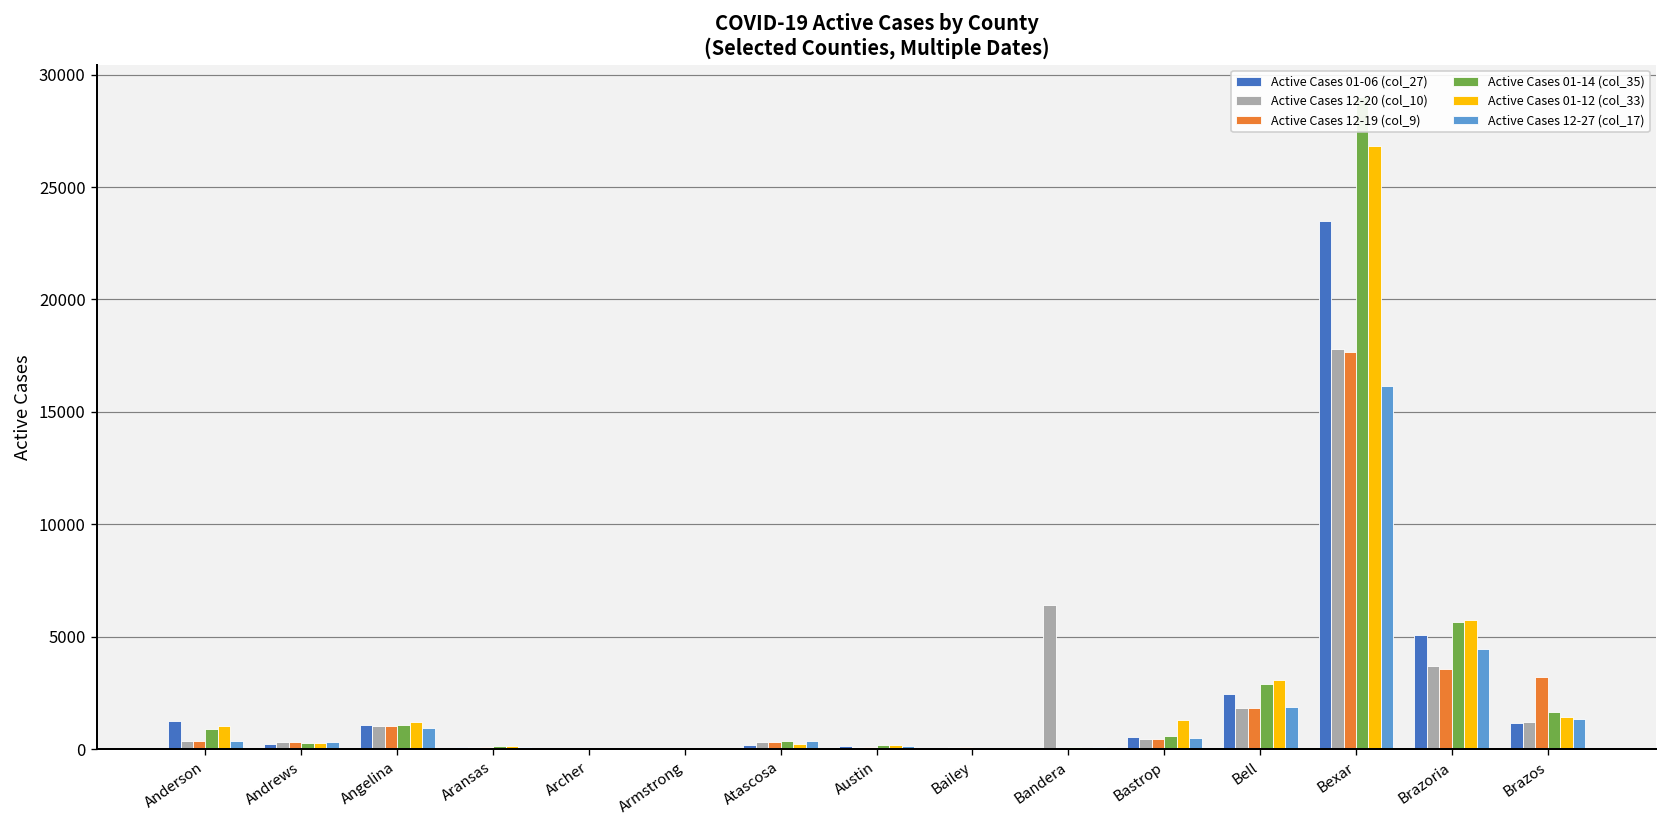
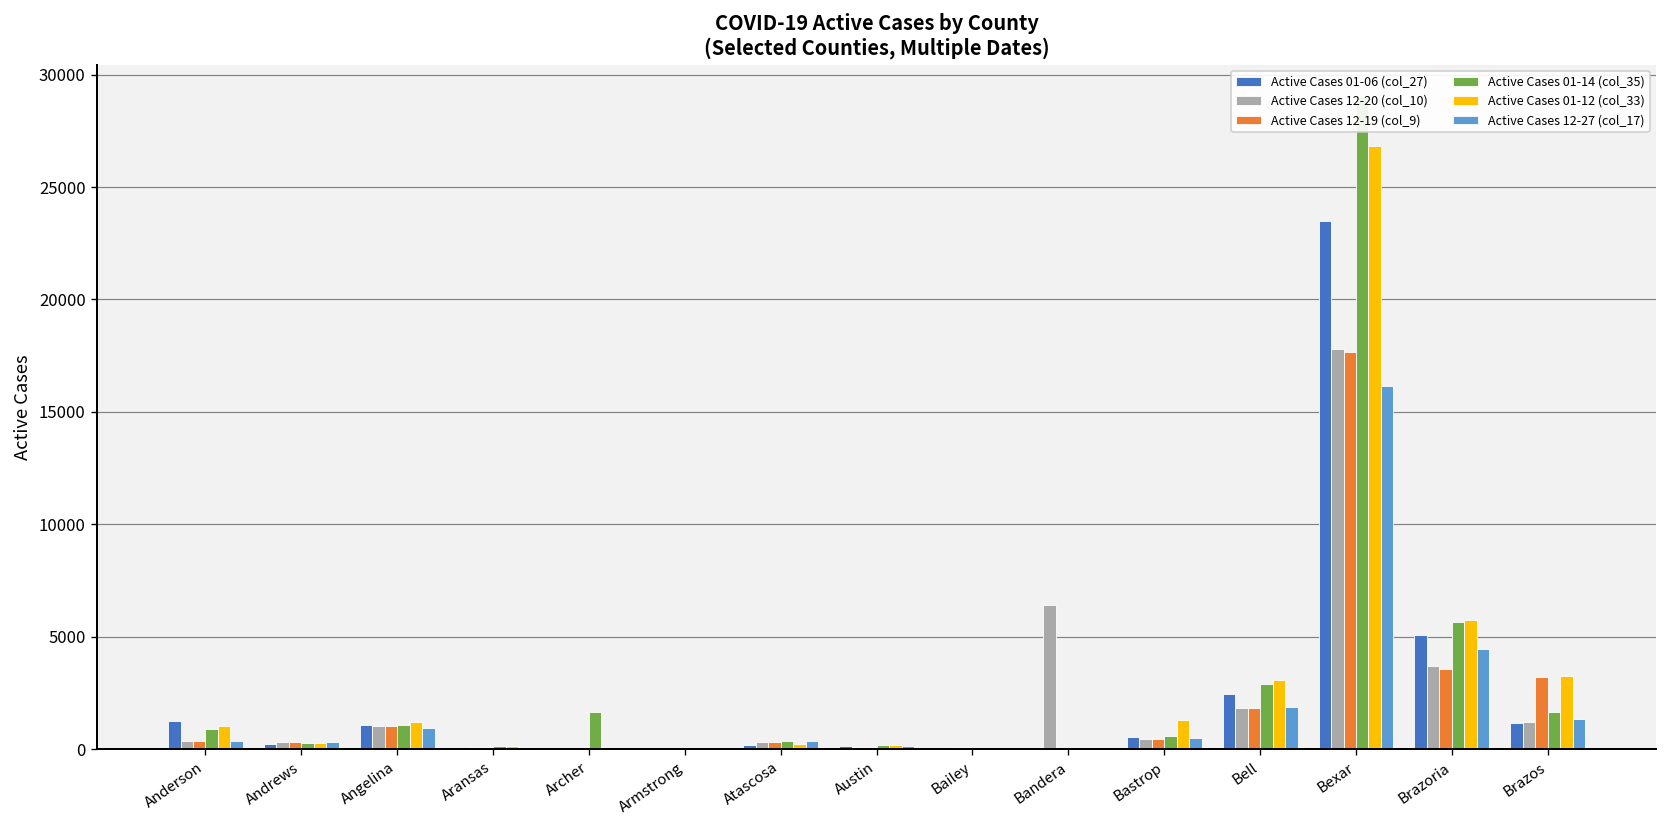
Active Cases 01-14 (col_35), Archer: 0 -> 1700
Active Cases 01-12 (col_33), Brazos: 1400 -> 3300
